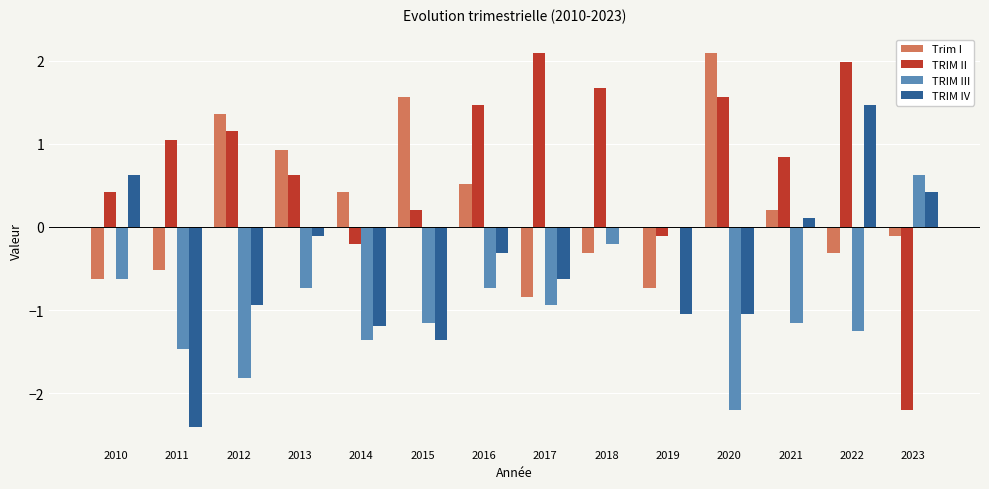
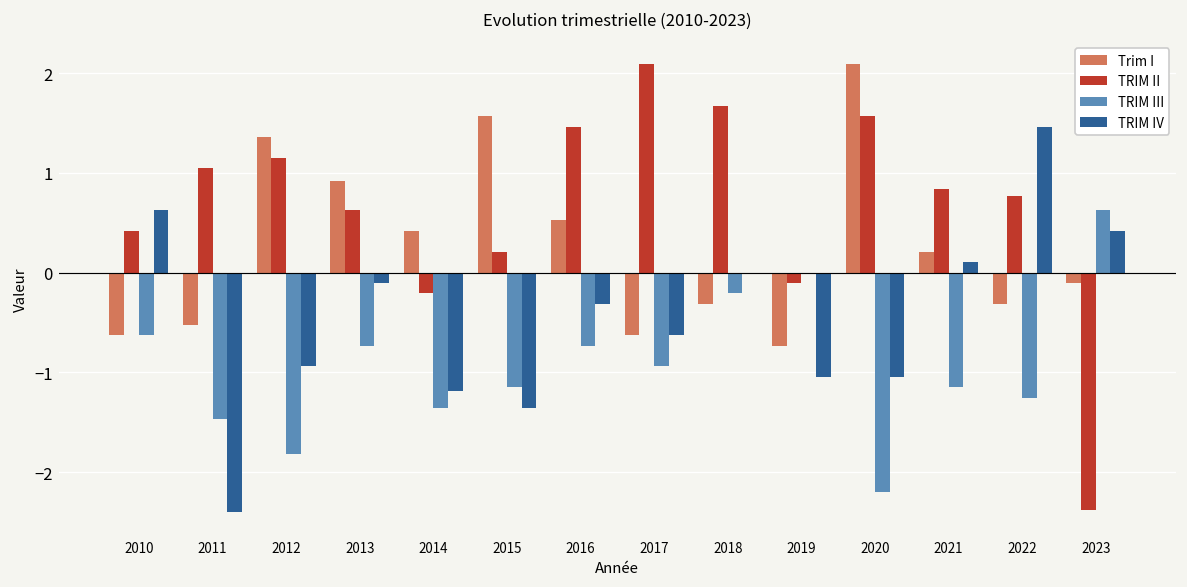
Trim I, 2017: -0.8 -> -0.6
TRIM II, 2022: 2.0 -> 0.8
TRIM II, 2023: -2.2 -> -2.4
